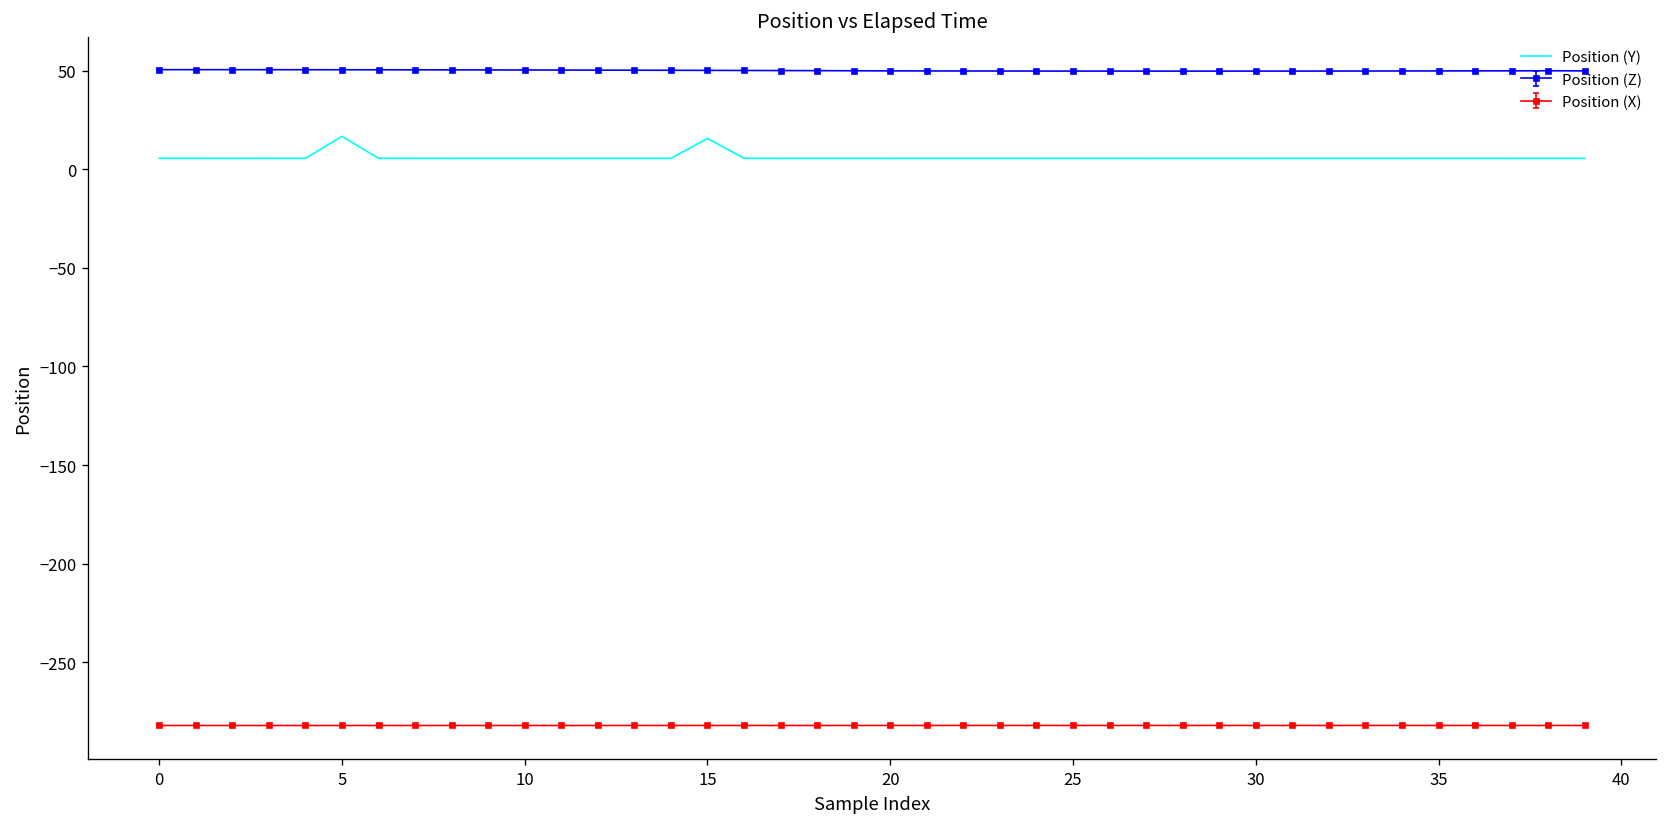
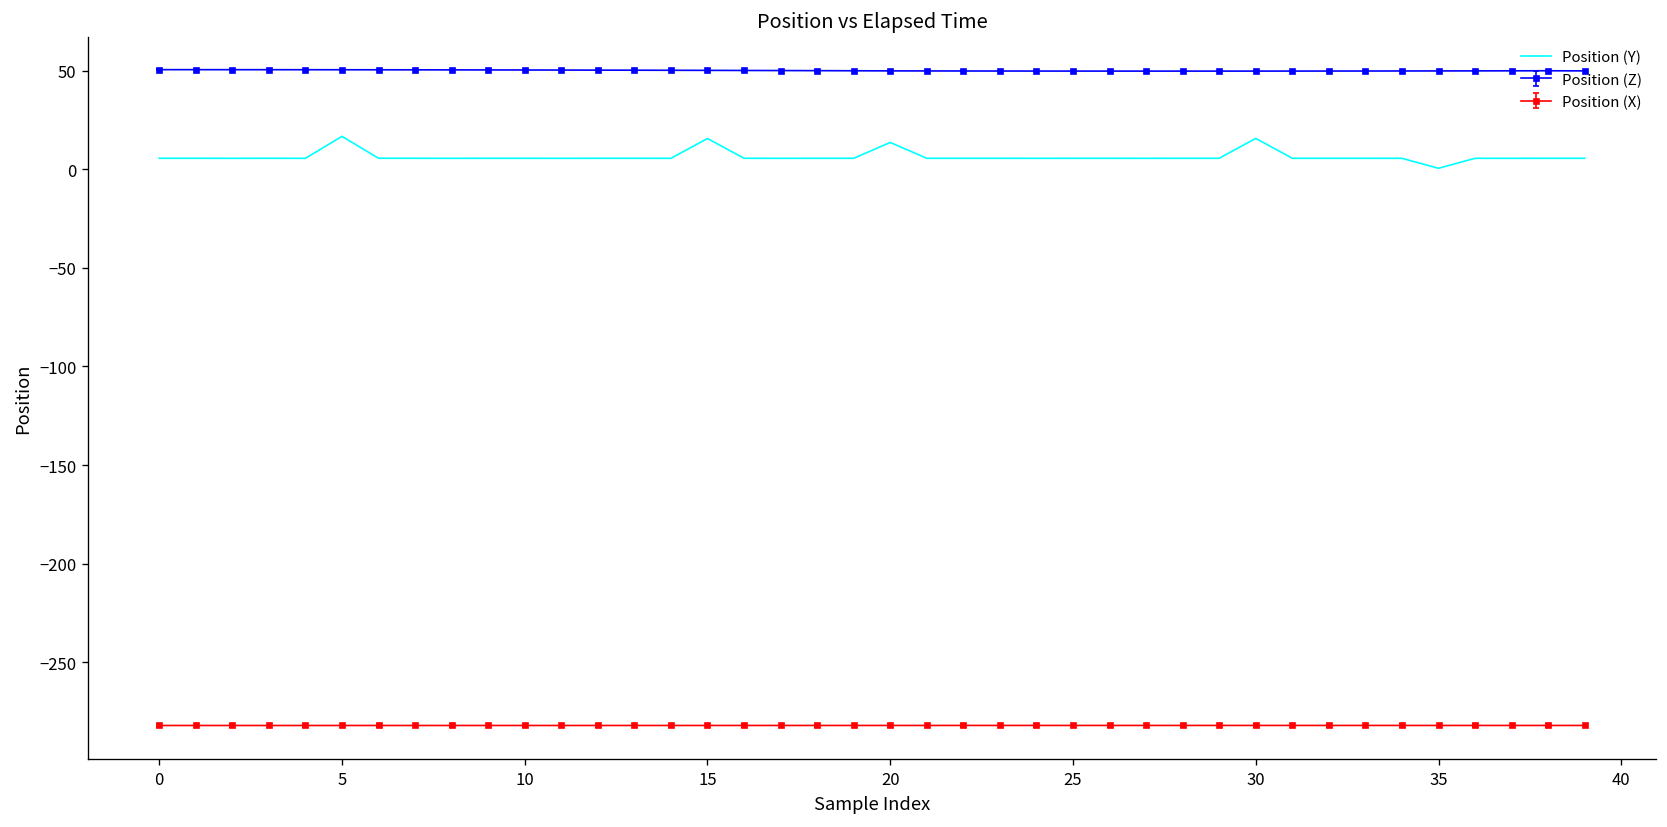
Position (Y), 20: 6 -> 14
Position (Y), 30: 6 -> 16
Position (Y), 35: 6 -> 1
